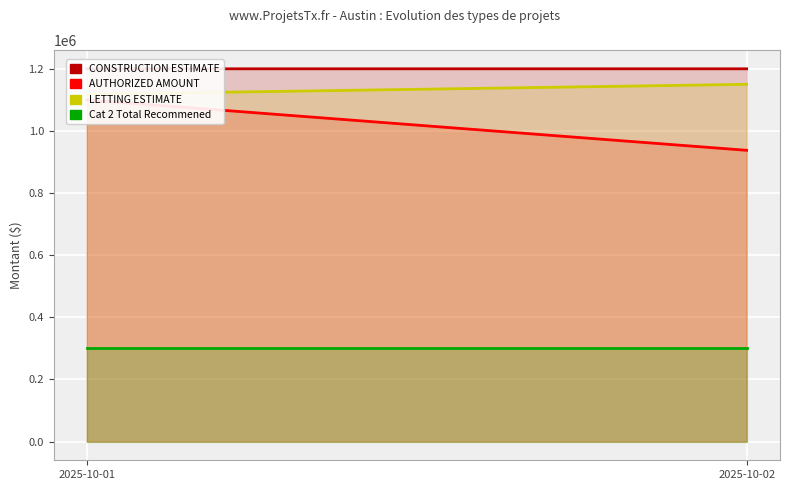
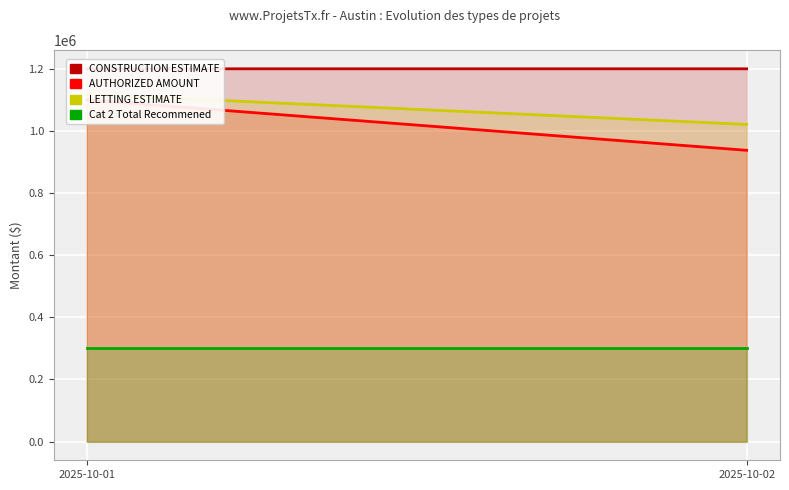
LETTING ESTIMATE, 2025-10-02: 1150000 -> 1020000
